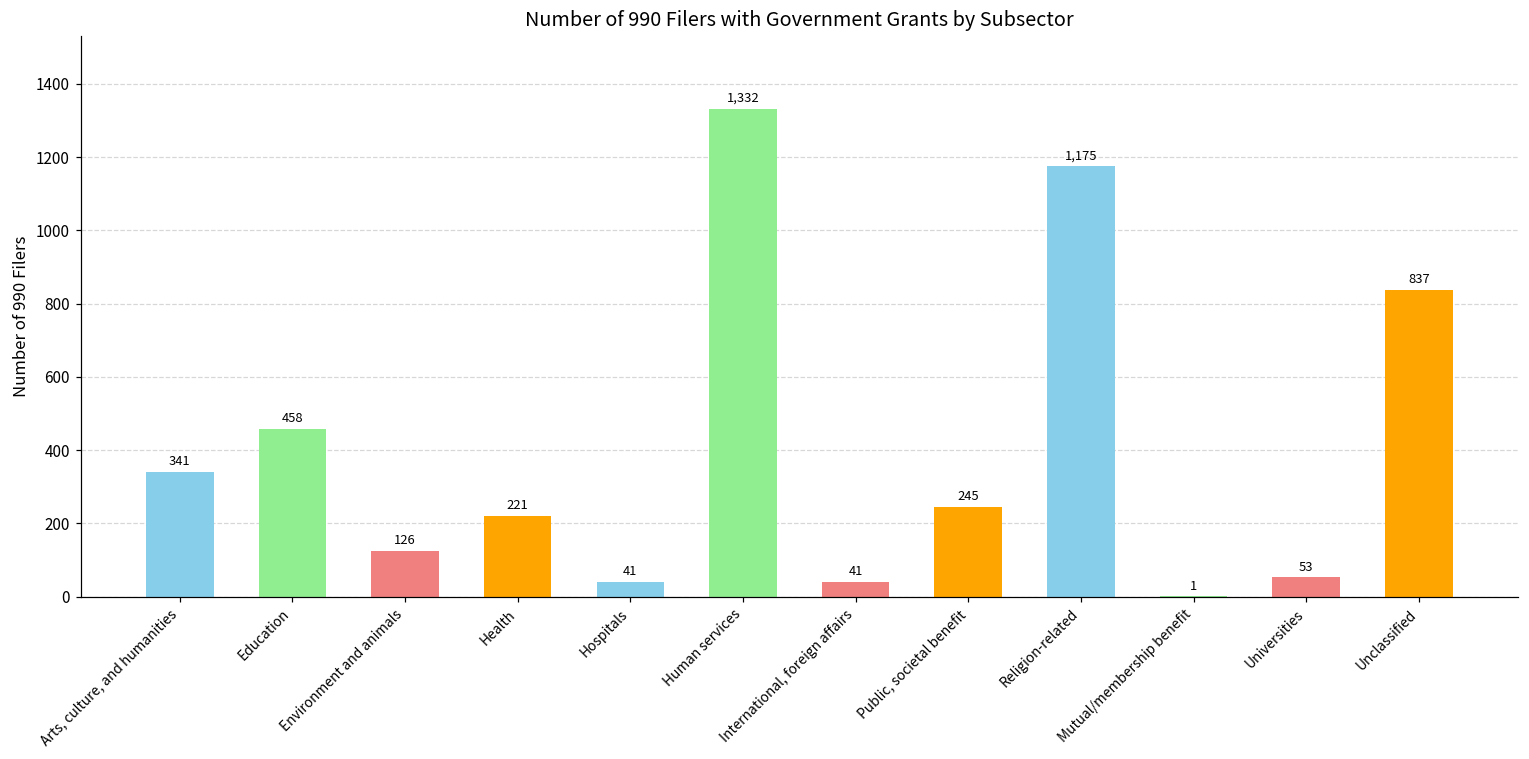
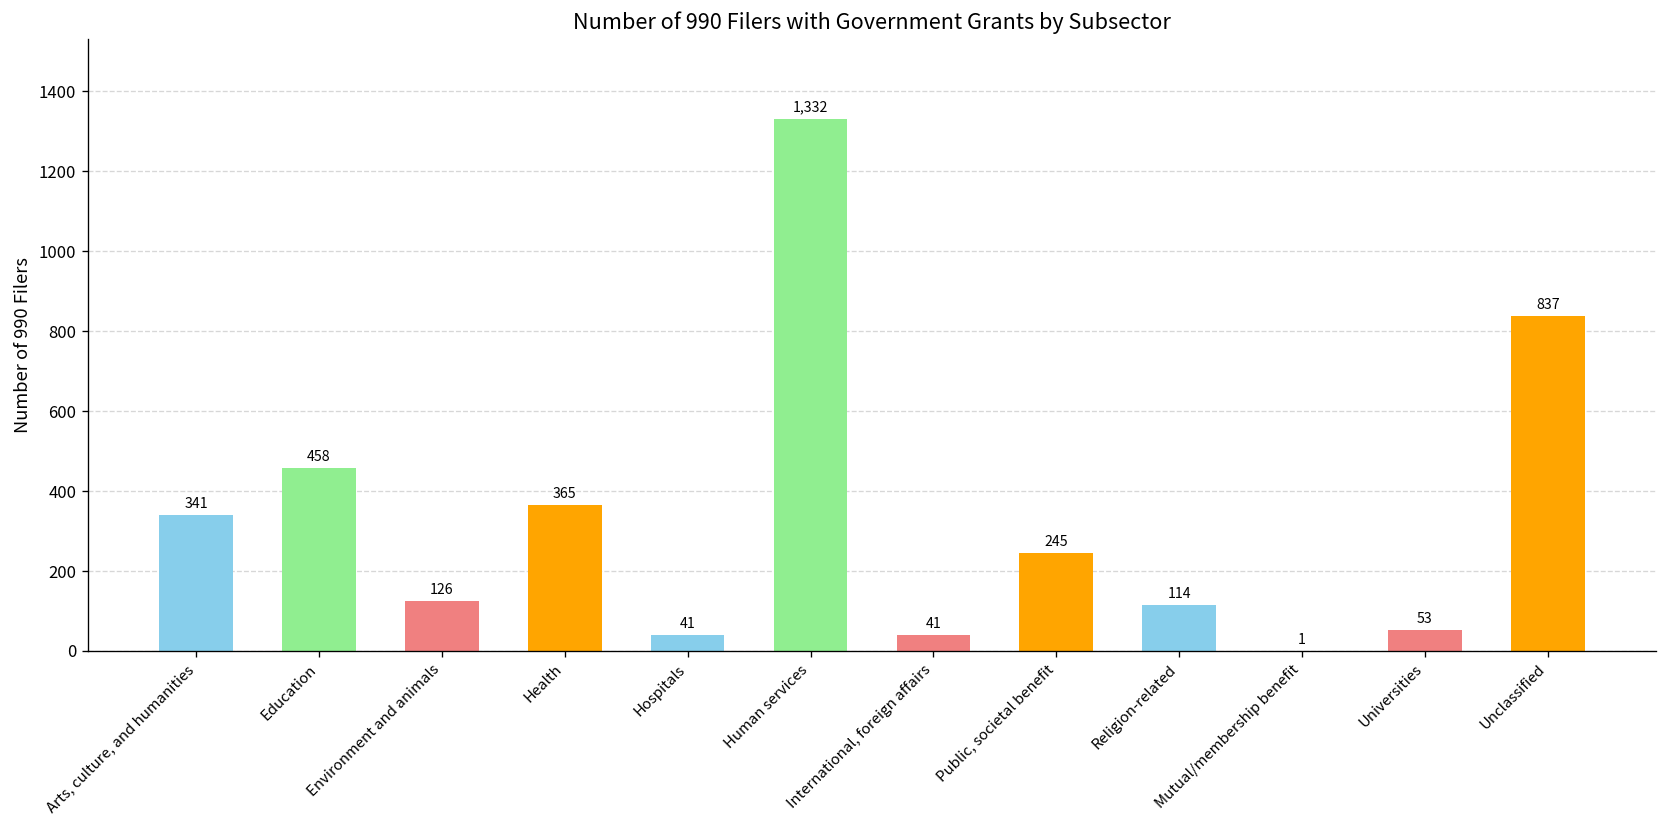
Health: 221 -> 365
Religion-related: 1,175 -> 114
